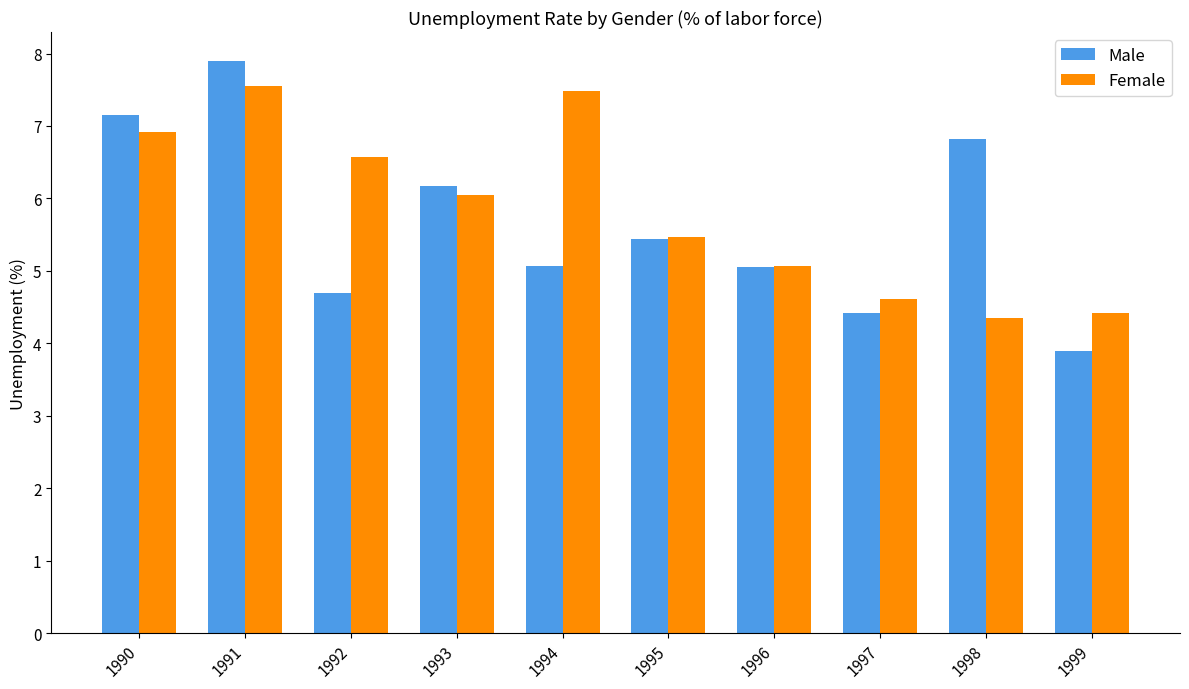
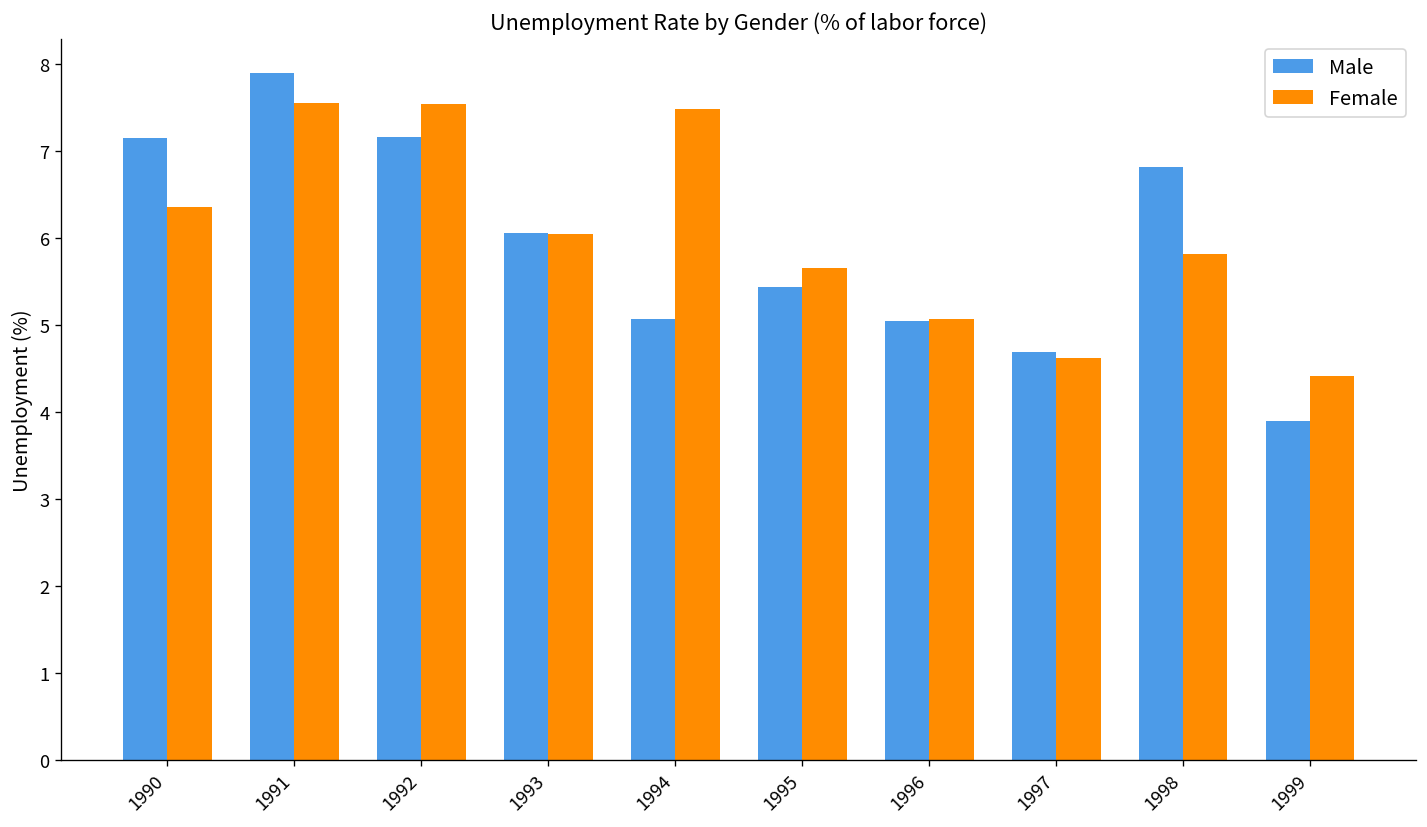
Female, 1990: 6.9 -> 6.4
Male, 1992: 4.7 -> 7.2
Female, 1992: 6.6 -> 7.6
Male, 1993: 6.2 -> 6.1
Female, 1995: 5.5 -> 5.7
Male, 1997: 4.4 -> 4.7
Female, 1998: 4.3 -> 5.8
